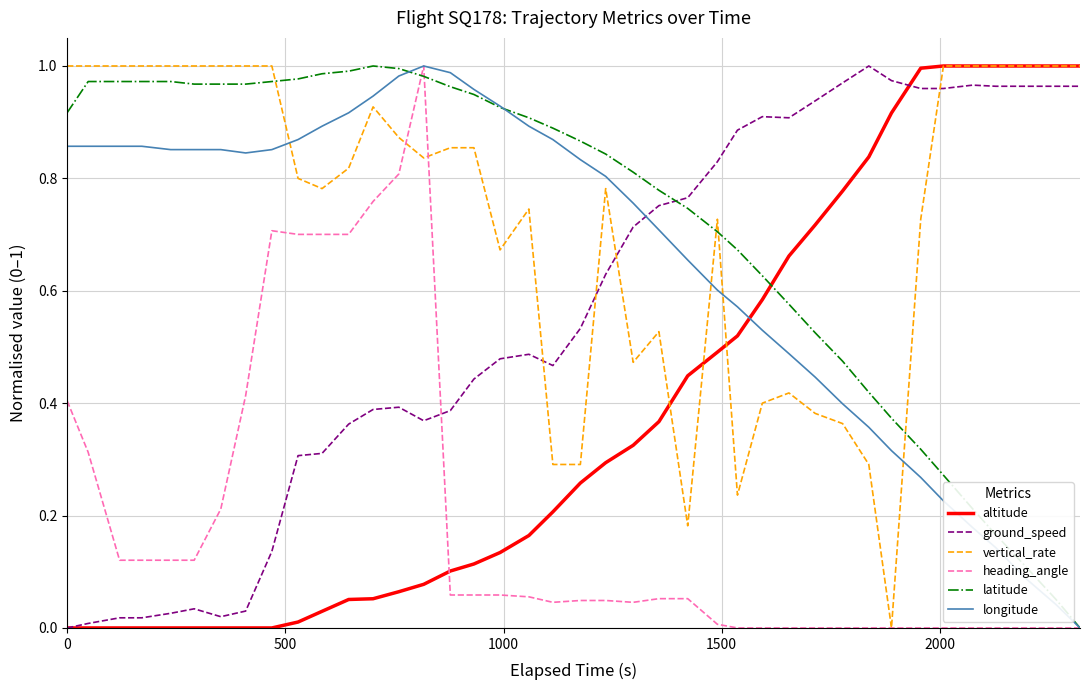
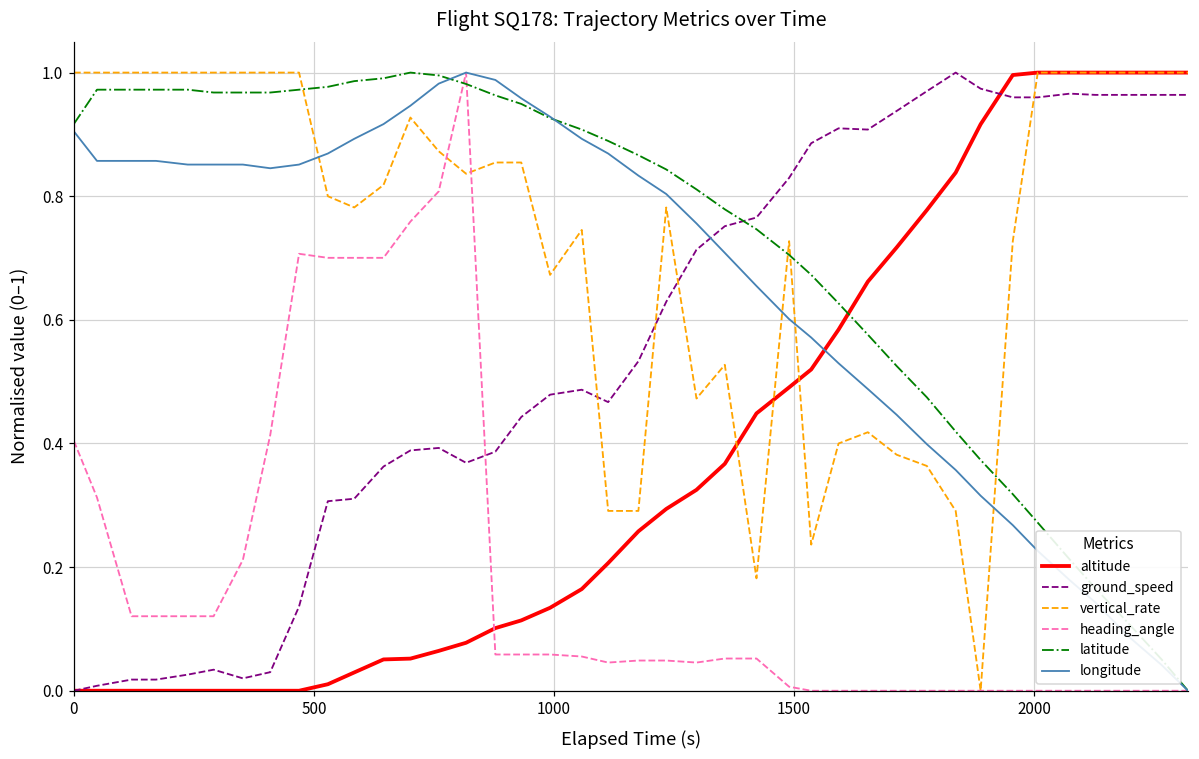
longitude, 0: 0.86 -> 0.90
